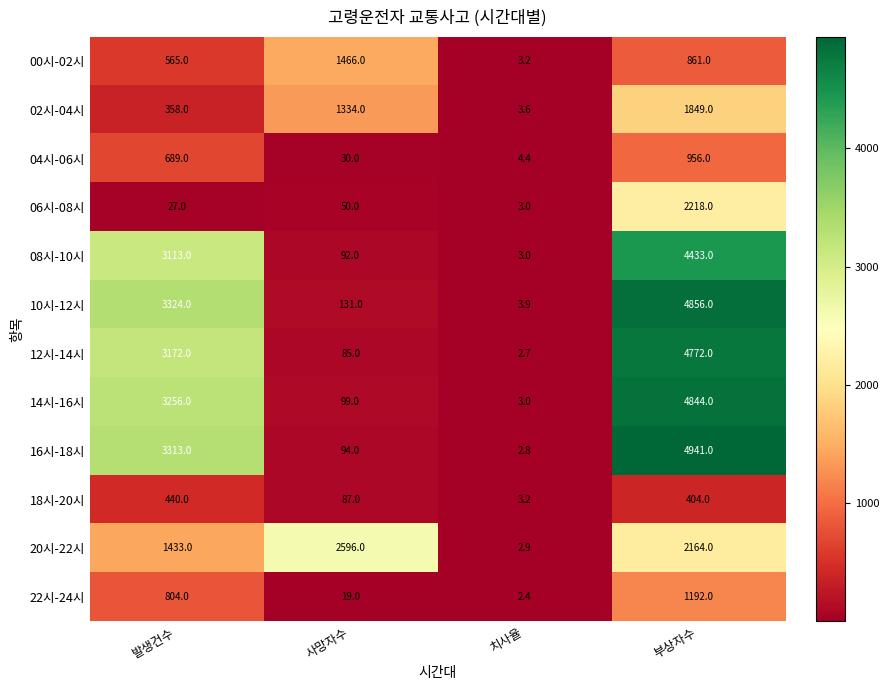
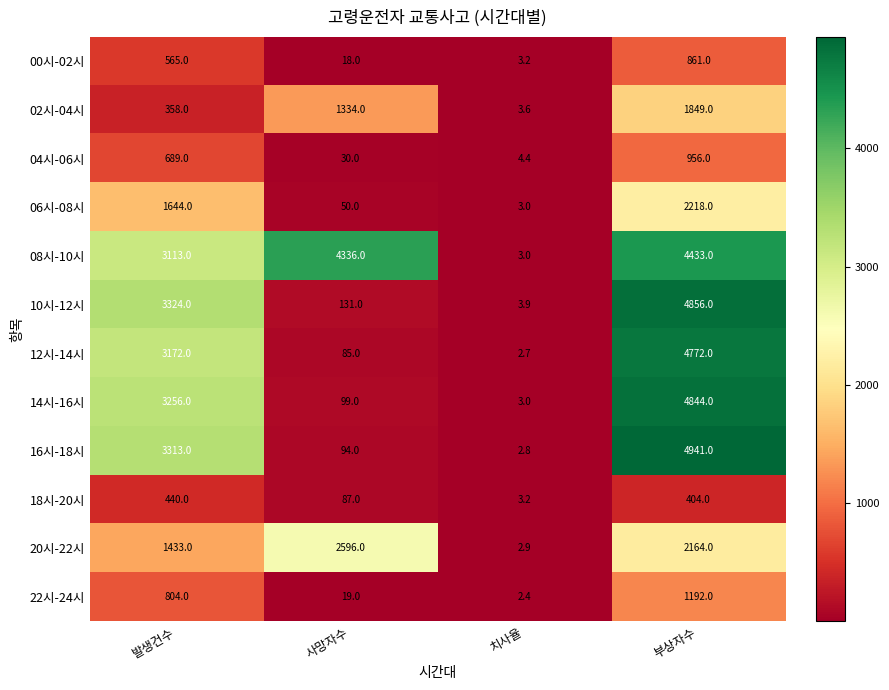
00시-02시, 사망자수: 1466.0 -> 18.0
06시-08시, 발생건수: 27.0 -> 1644.0
08시-10시, 사망자수: 92.0 -> 4336.0
